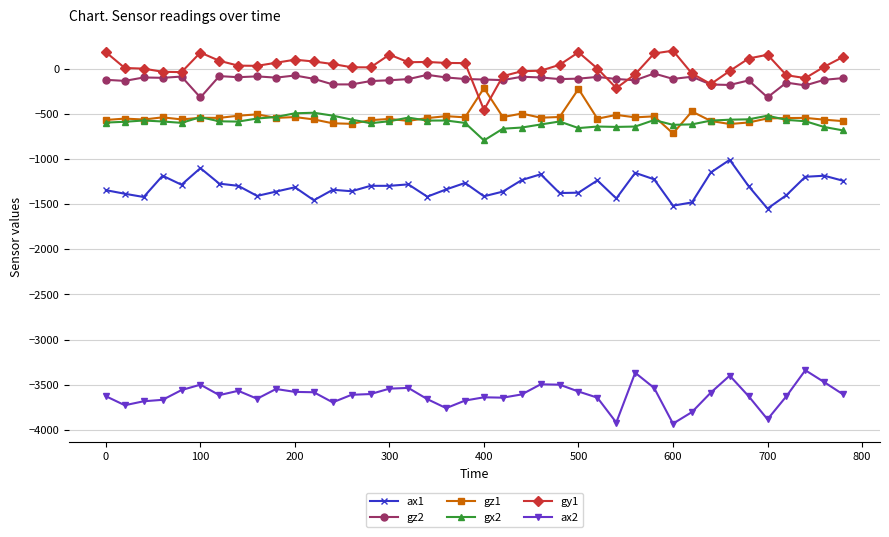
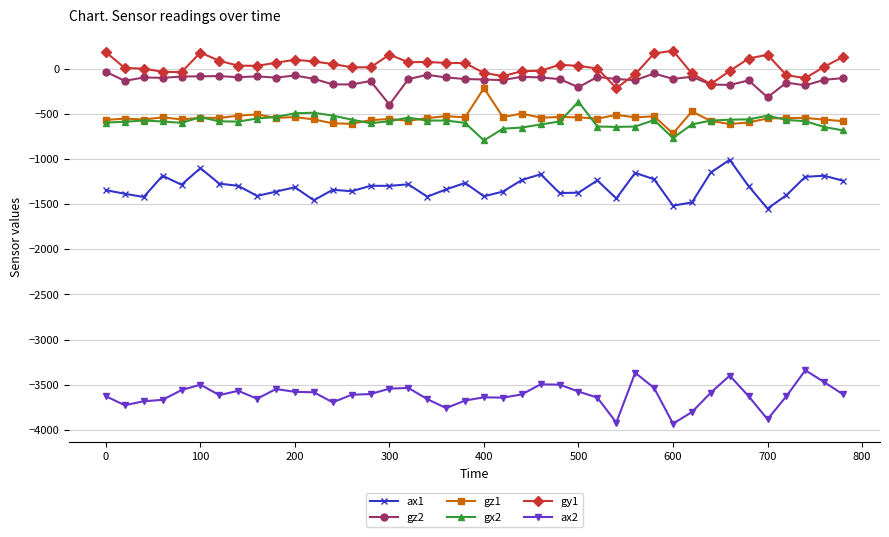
gz2, 0: -100 -> 0
gz2, 100: -300 -> -100
gz2, 300: -100 -> -400
gy1, 400: -500 -> 0
gz2, 500: -100 -> -200
gz1, 500: -200 -> -500
gx2, 500: -700 -> -400
gy1, 500: 200 -> 0
gx2, 600: -600 -> -800
